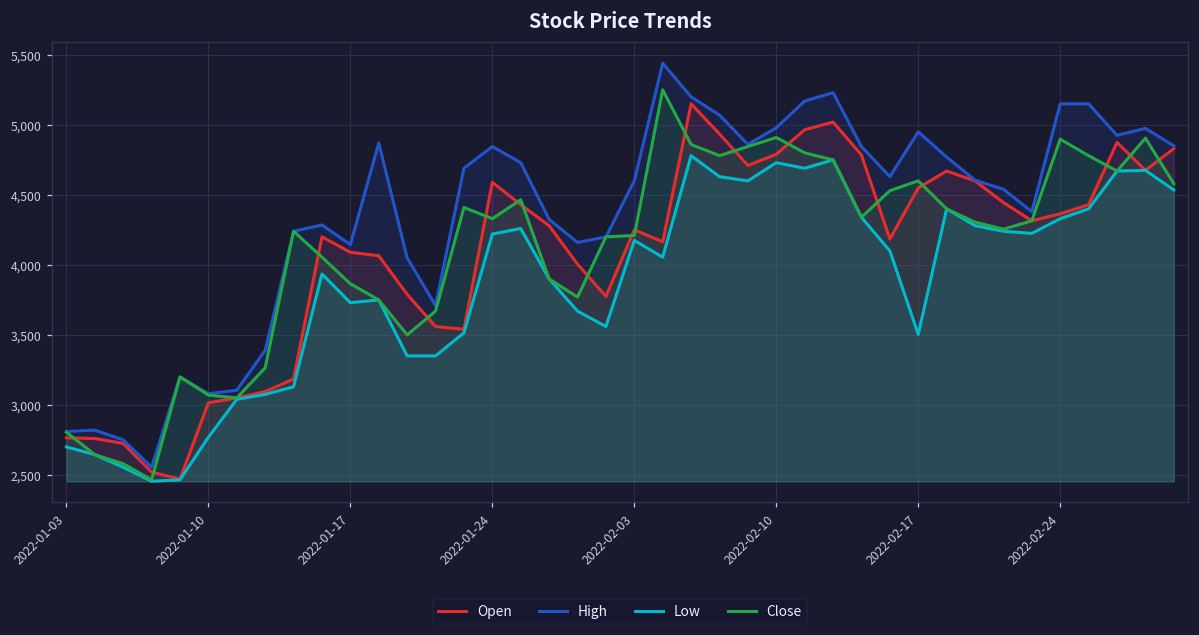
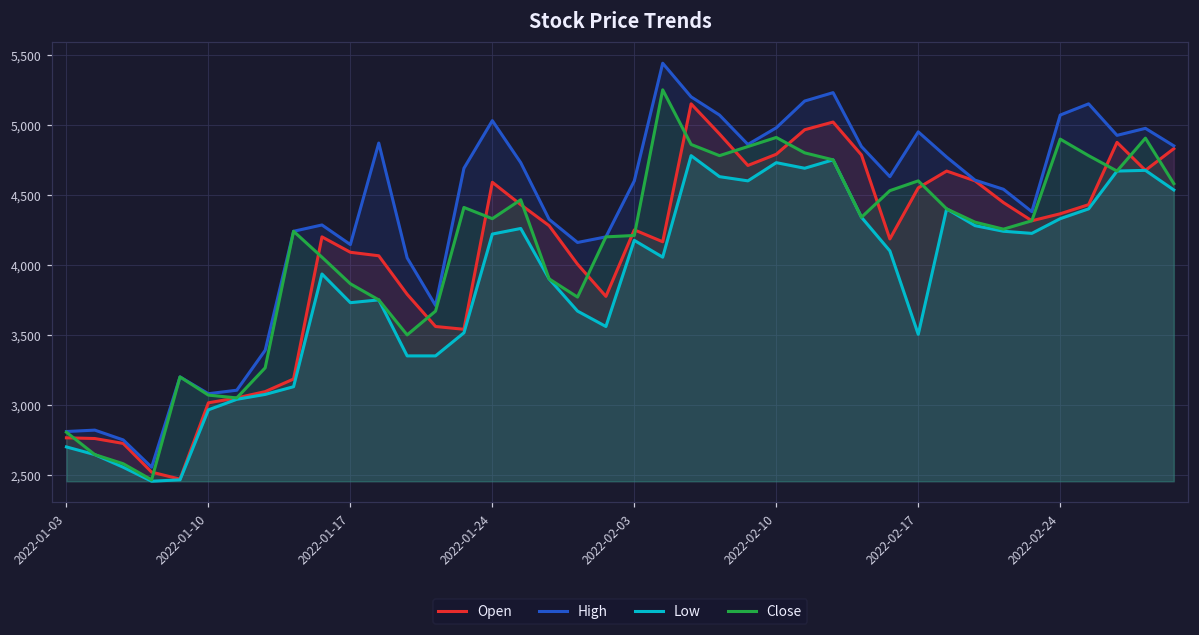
Low, 2022-01-10: 2,770 -> 2,970
High, 2022-01-24: 4,850 -> 5,030
High, 2022-02-24: 5,150 -> 5,070
